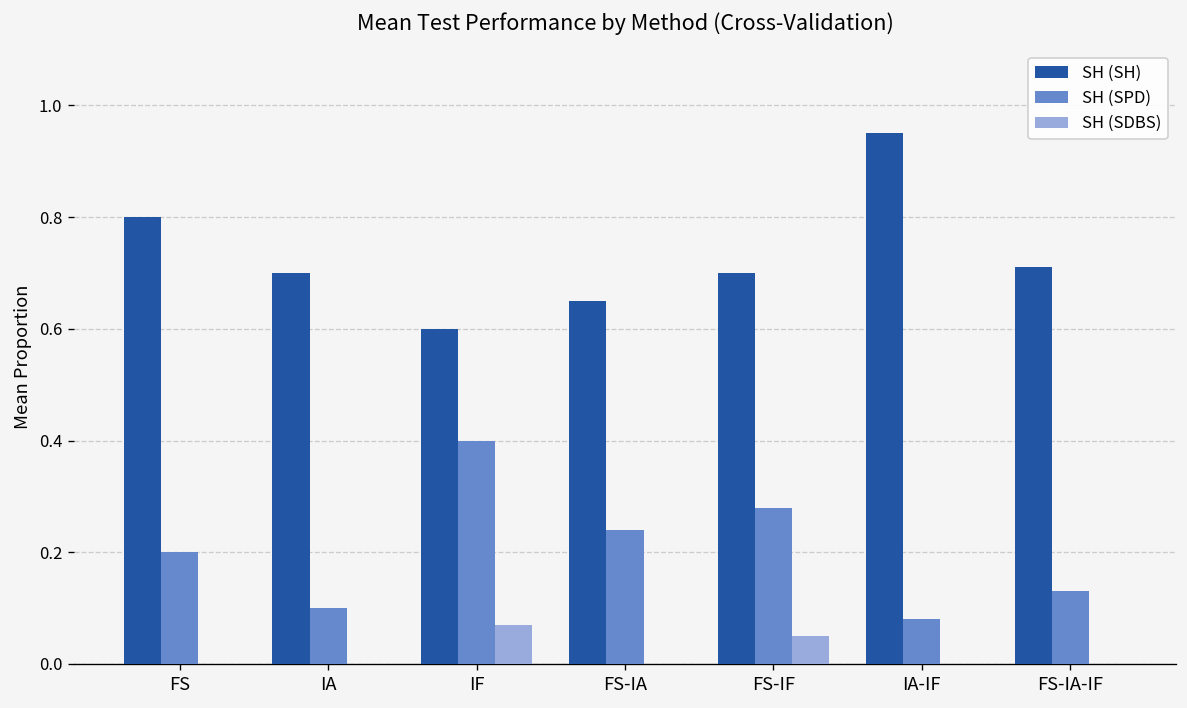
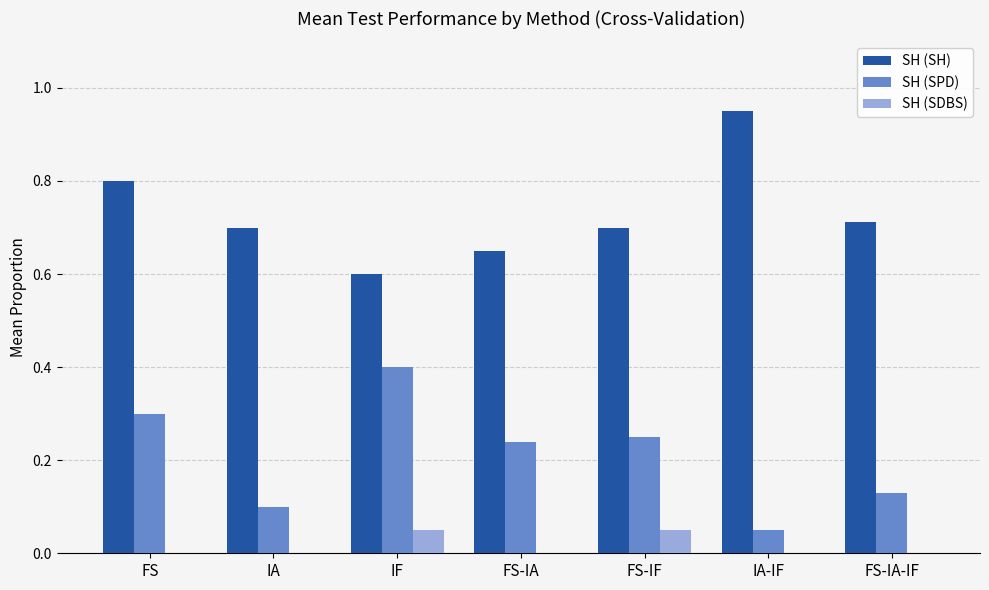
SH (SPD), FS: 0.2 -> 0.3
SH (SDBS), IF: 0.07 -> 0.05
SH (SPD), FS-IF: 0.28 -> 0.25
SH (SPD), IA-IF: 0.08 -> 0.05
